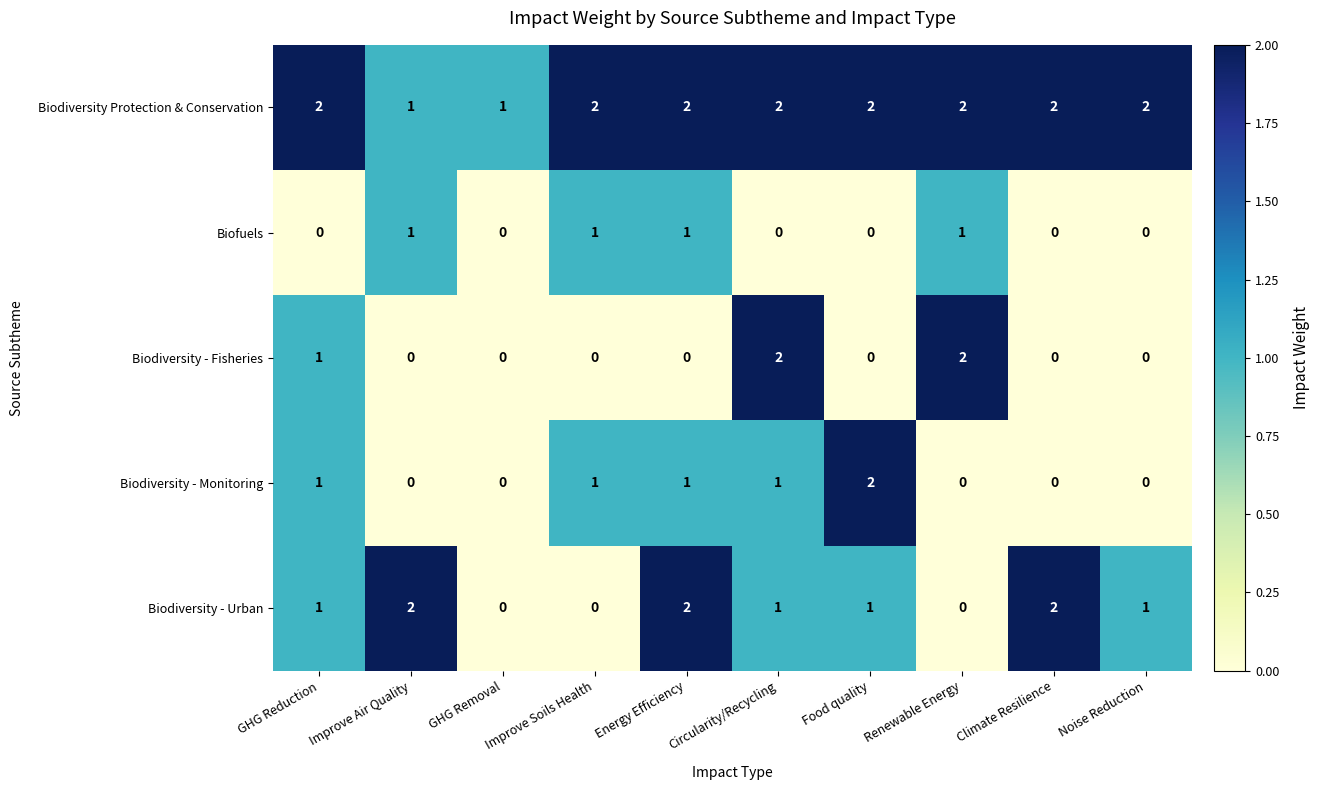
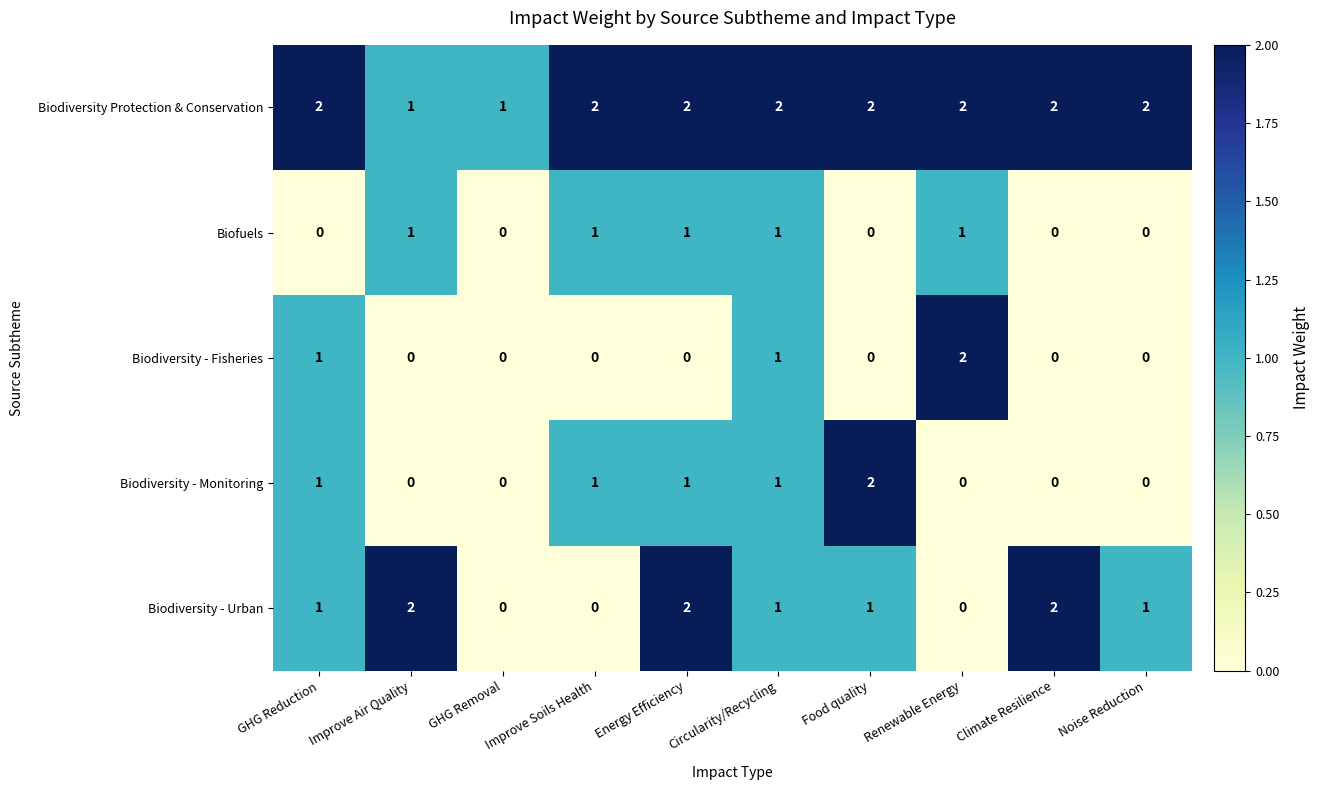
Biofuels, Circularity/Recycling: 0 -> 1
Biodiversity - Fisheries, Circularity/Recycling: 2 -> 1
